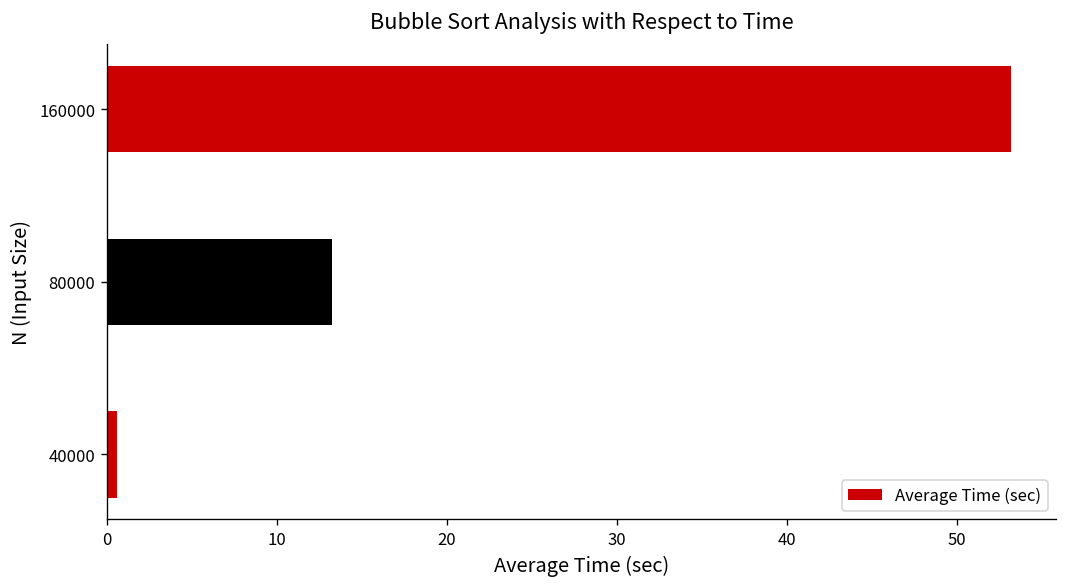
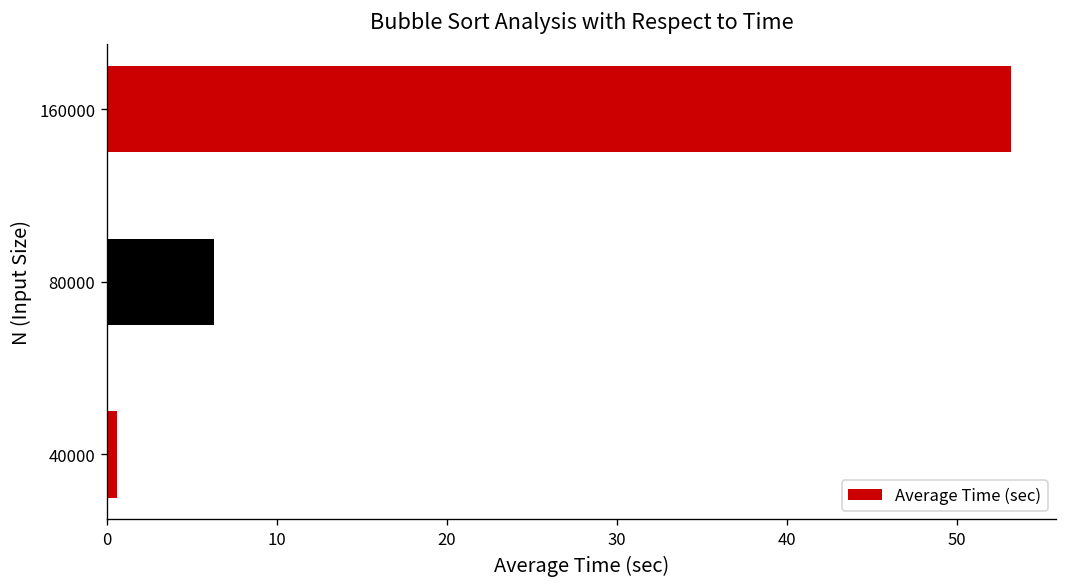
80000: 13.2 -> 6.3
